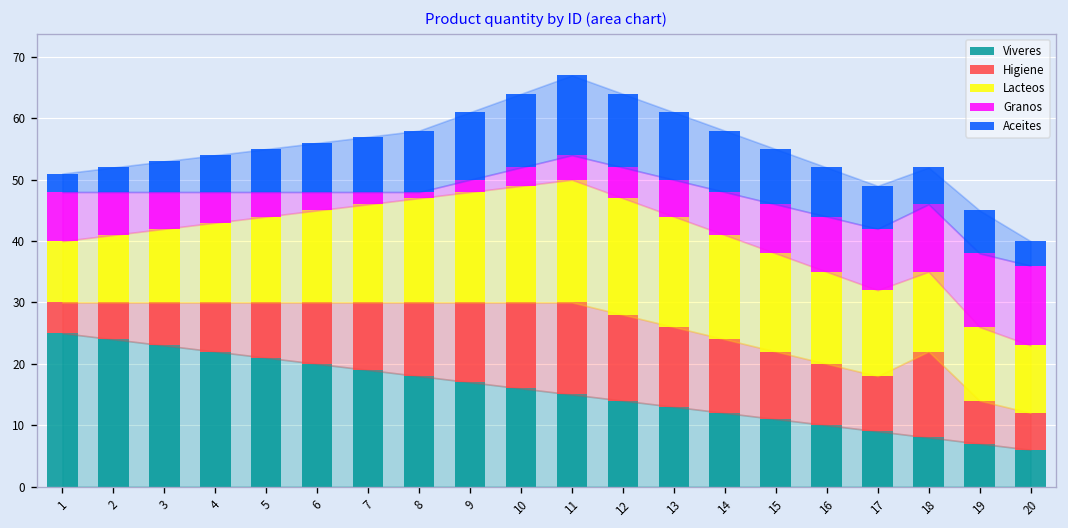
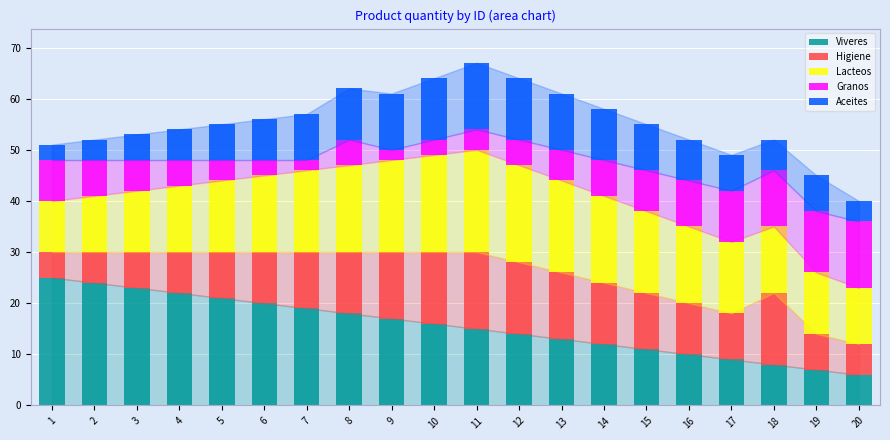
Granos, 8: 1 -> 5
